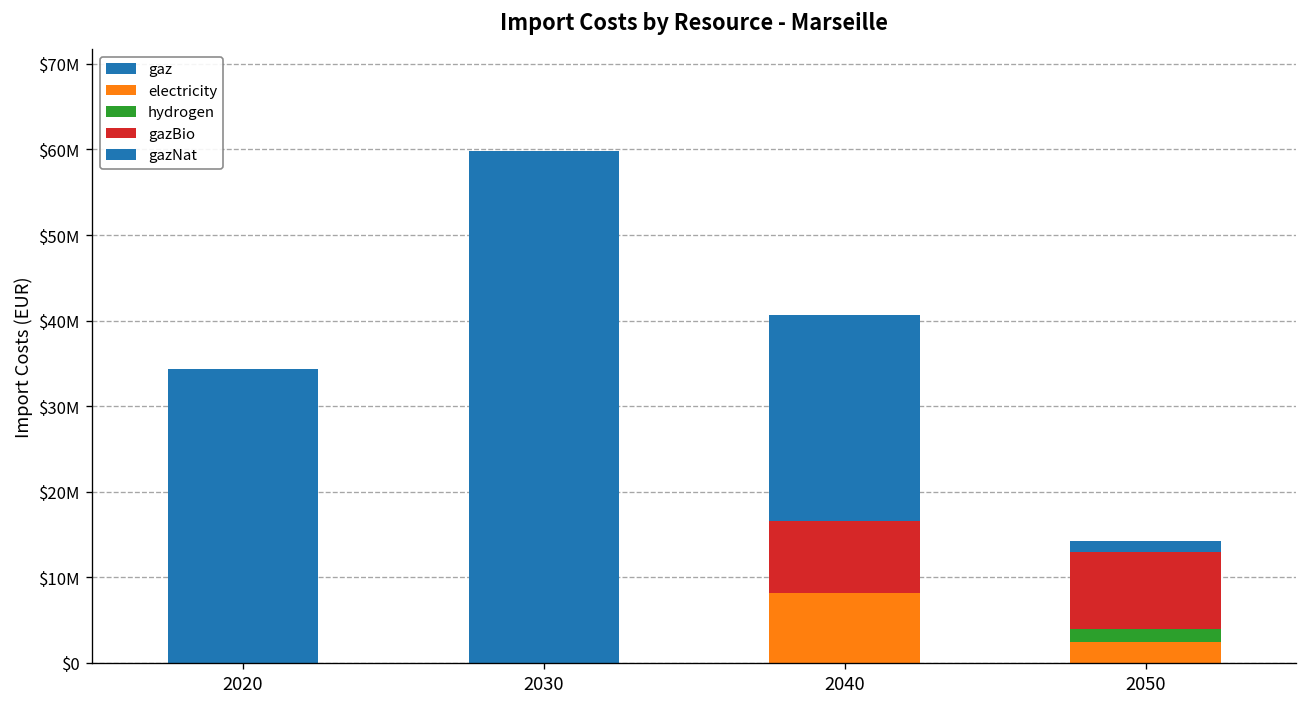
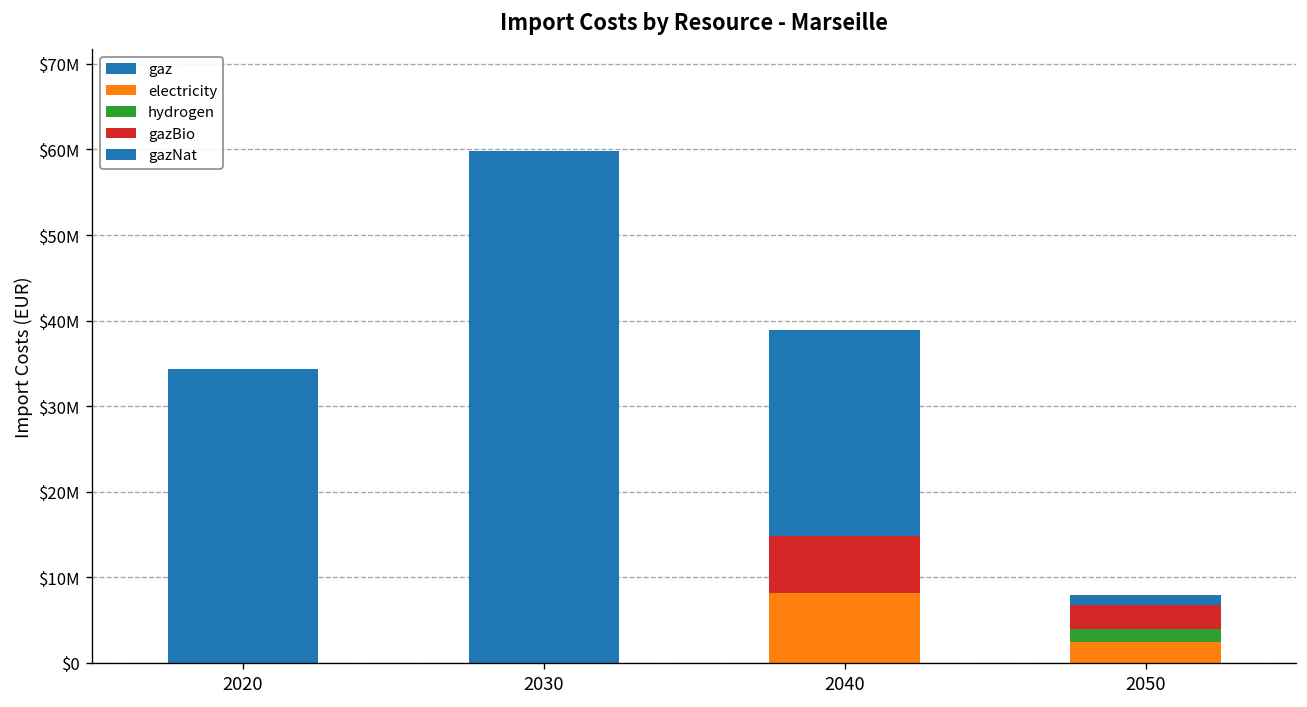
gazBio, 2040: $8000000 -> $7000000
gazBio, 2050: $9000000 -> $3000000
